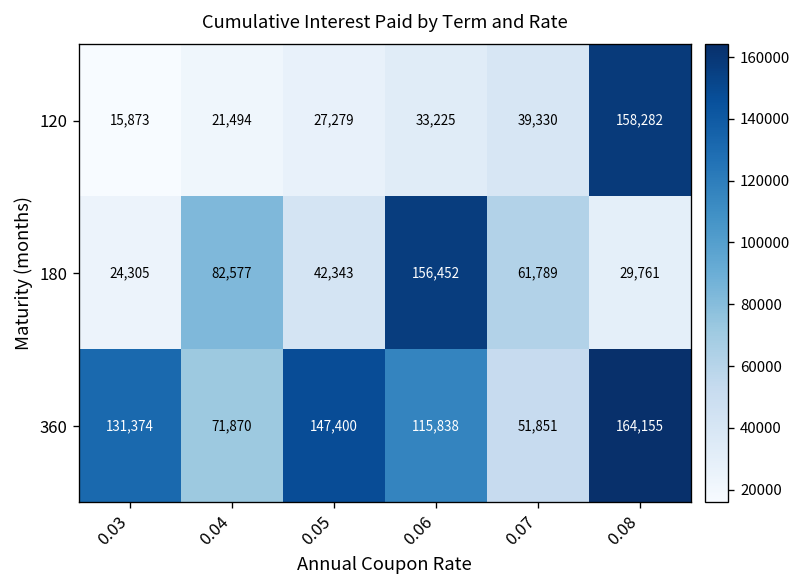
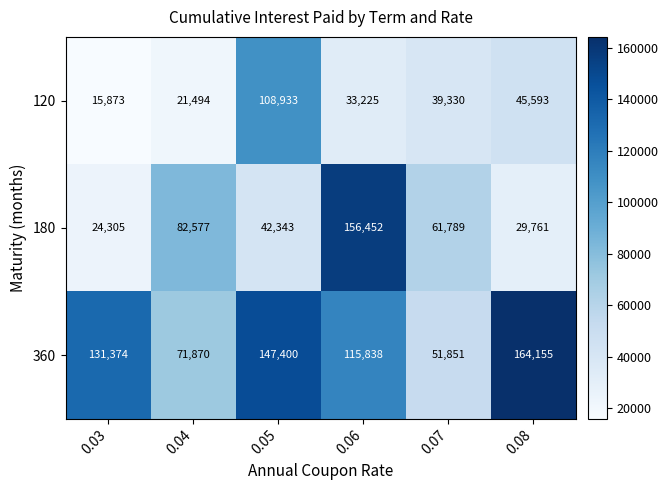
120, 0.05: 27,279 -> 108,933
120, 0.08: 158,282 -> 45,593
